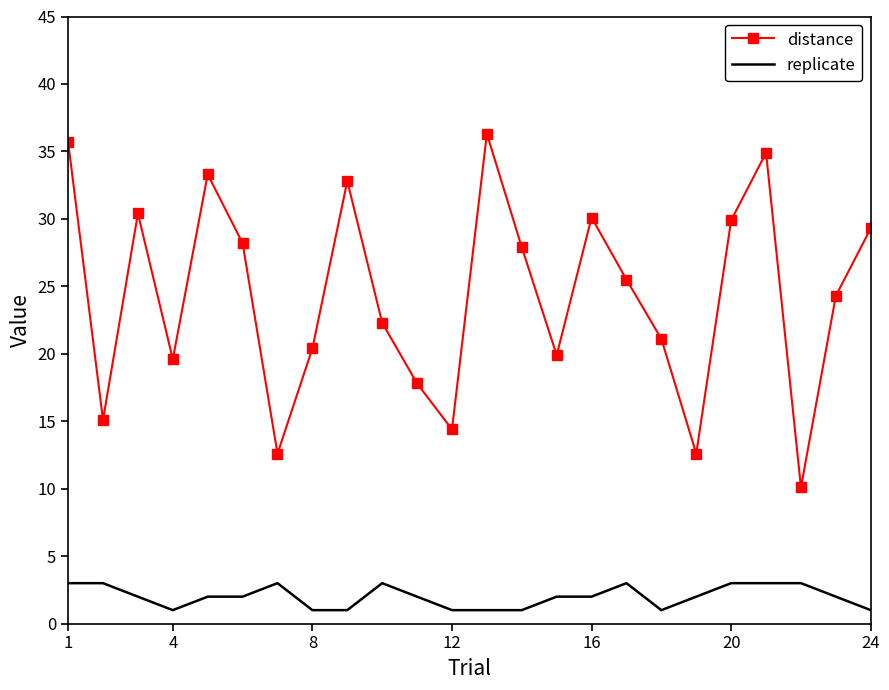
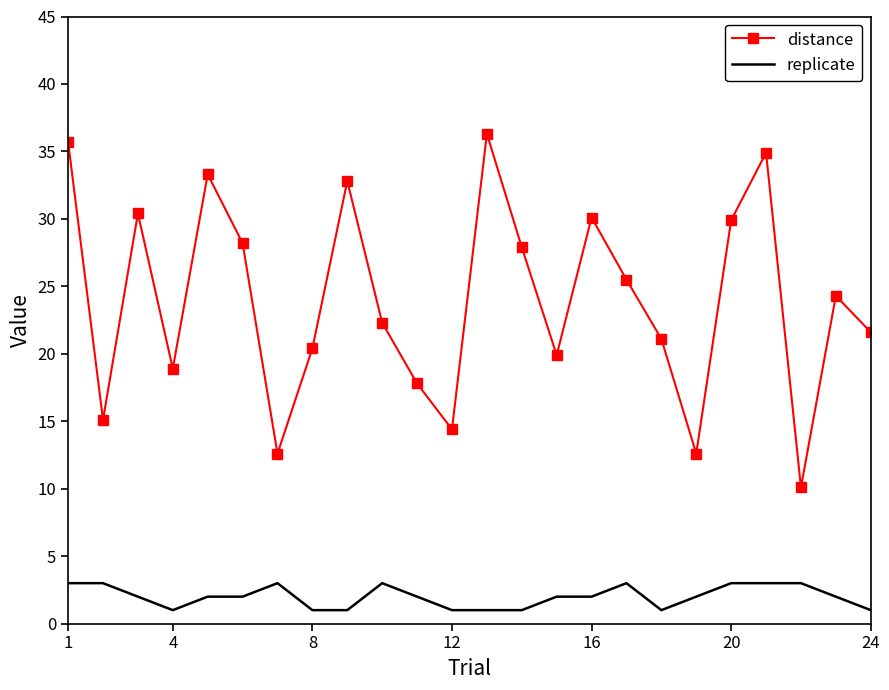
distance, 4: 19.6 -> 18.9
distance, 24: 29.3 -> 21.6
